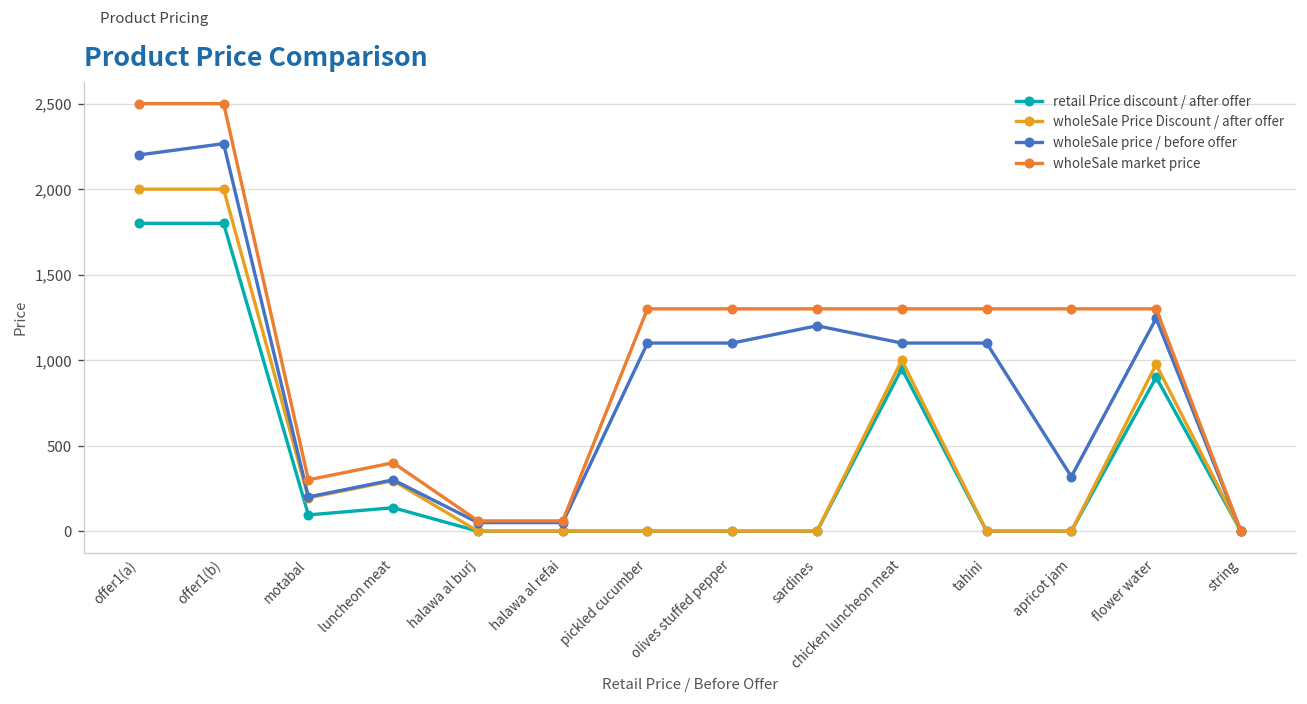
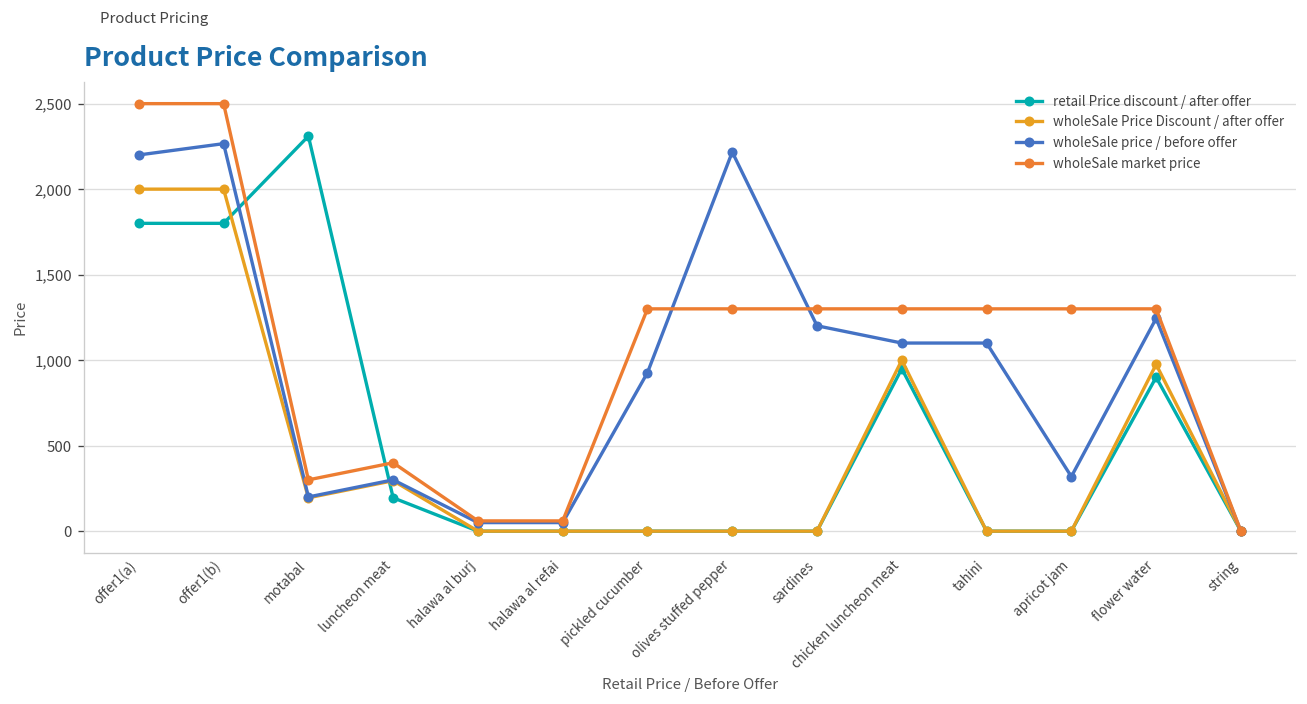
retail Price discount / after offer, motabal: 100 -> 2,310
retail Price discount / after offer, luncheon meat: 140 -> 200
wholeSale price / before offer, pickled cucumber: 1,100 -> 930
wholeSale price / before offer, olives stuffed pepper: 1,100 -> 2,220
